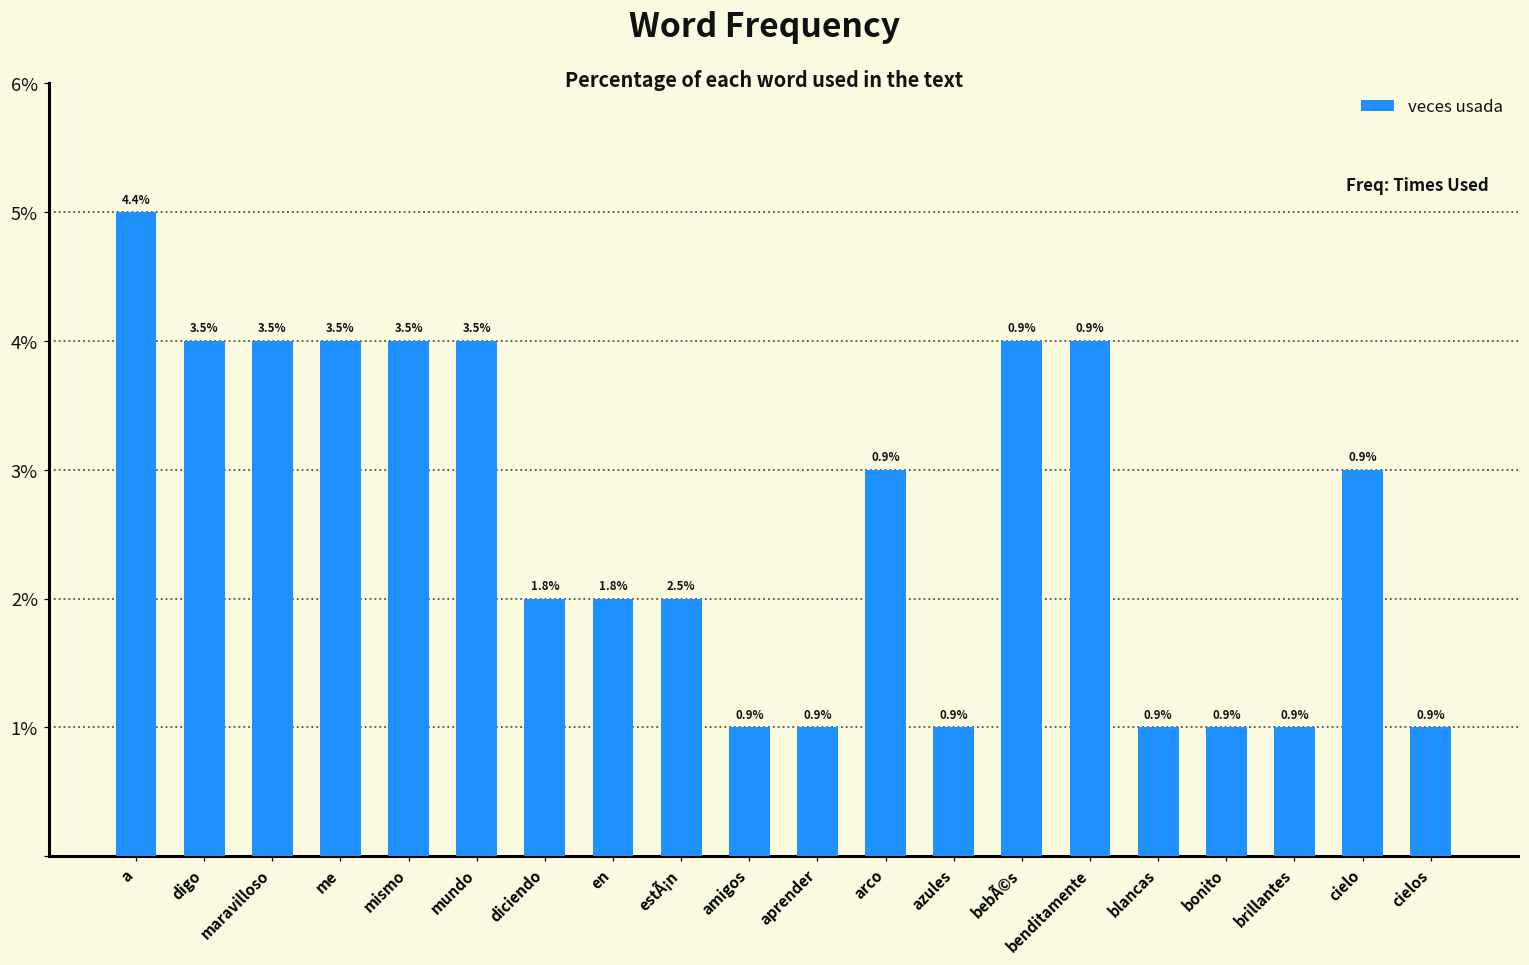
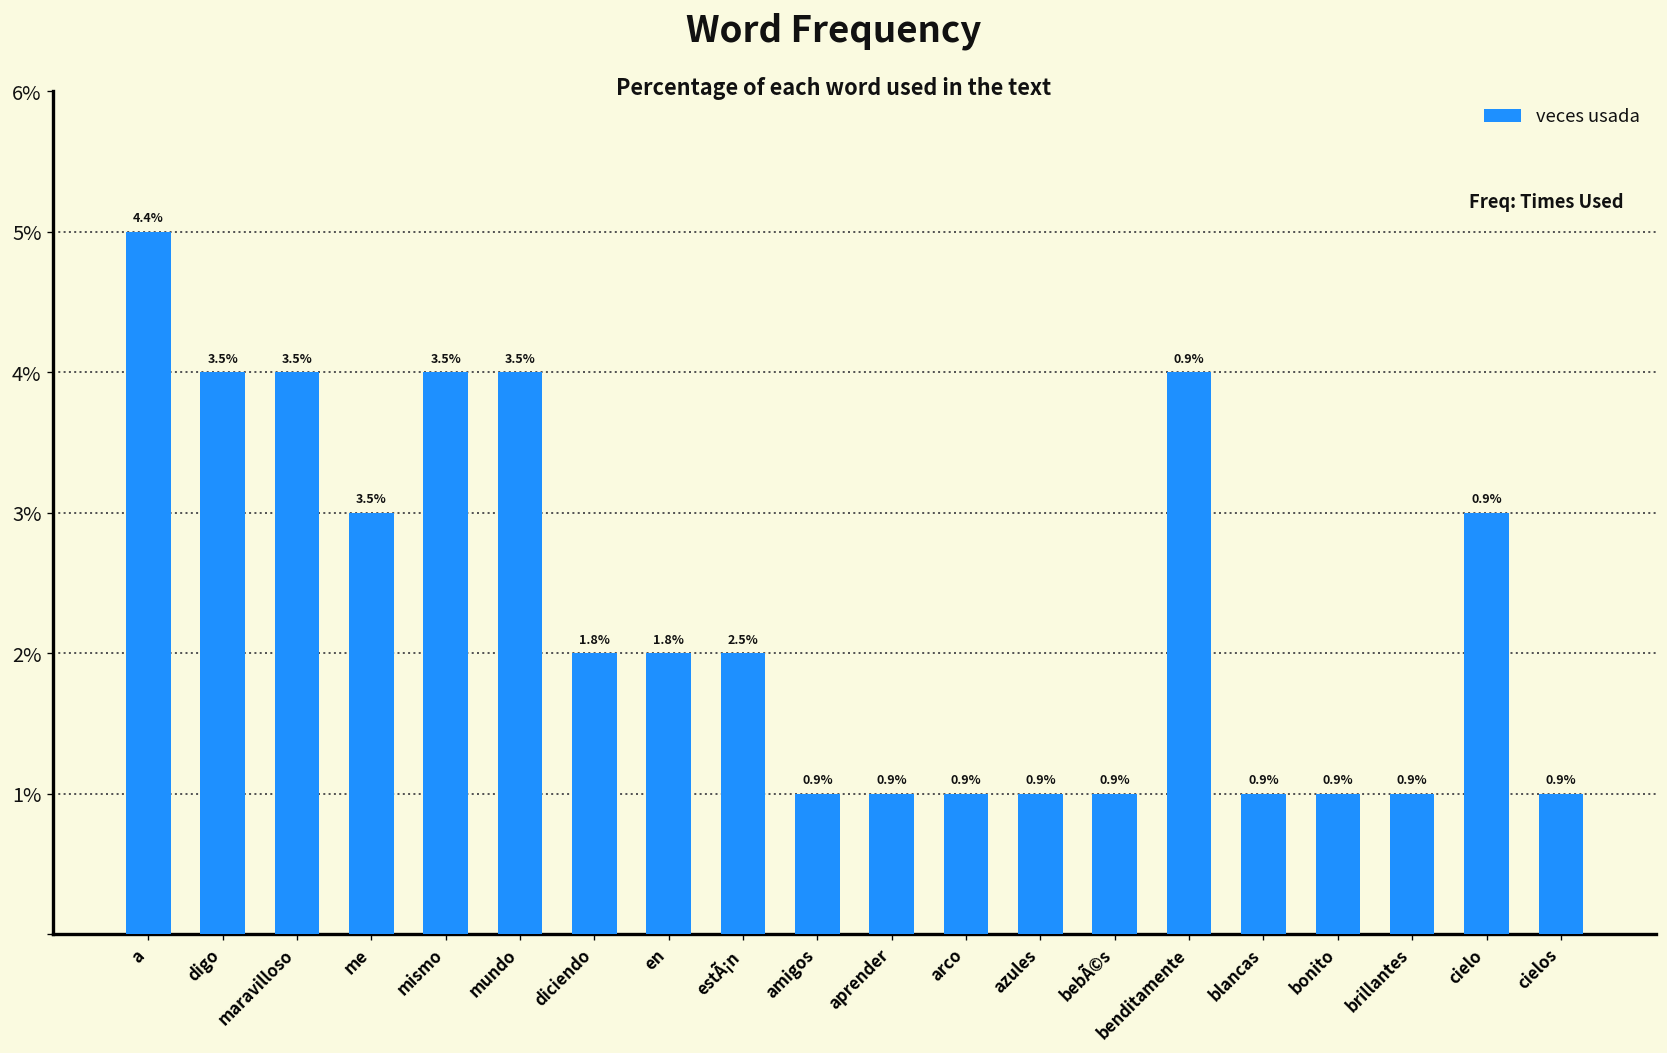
me: 4% -> 3%
arco: 3% -> 1%
bebÃ©s: 4% -> 1%
